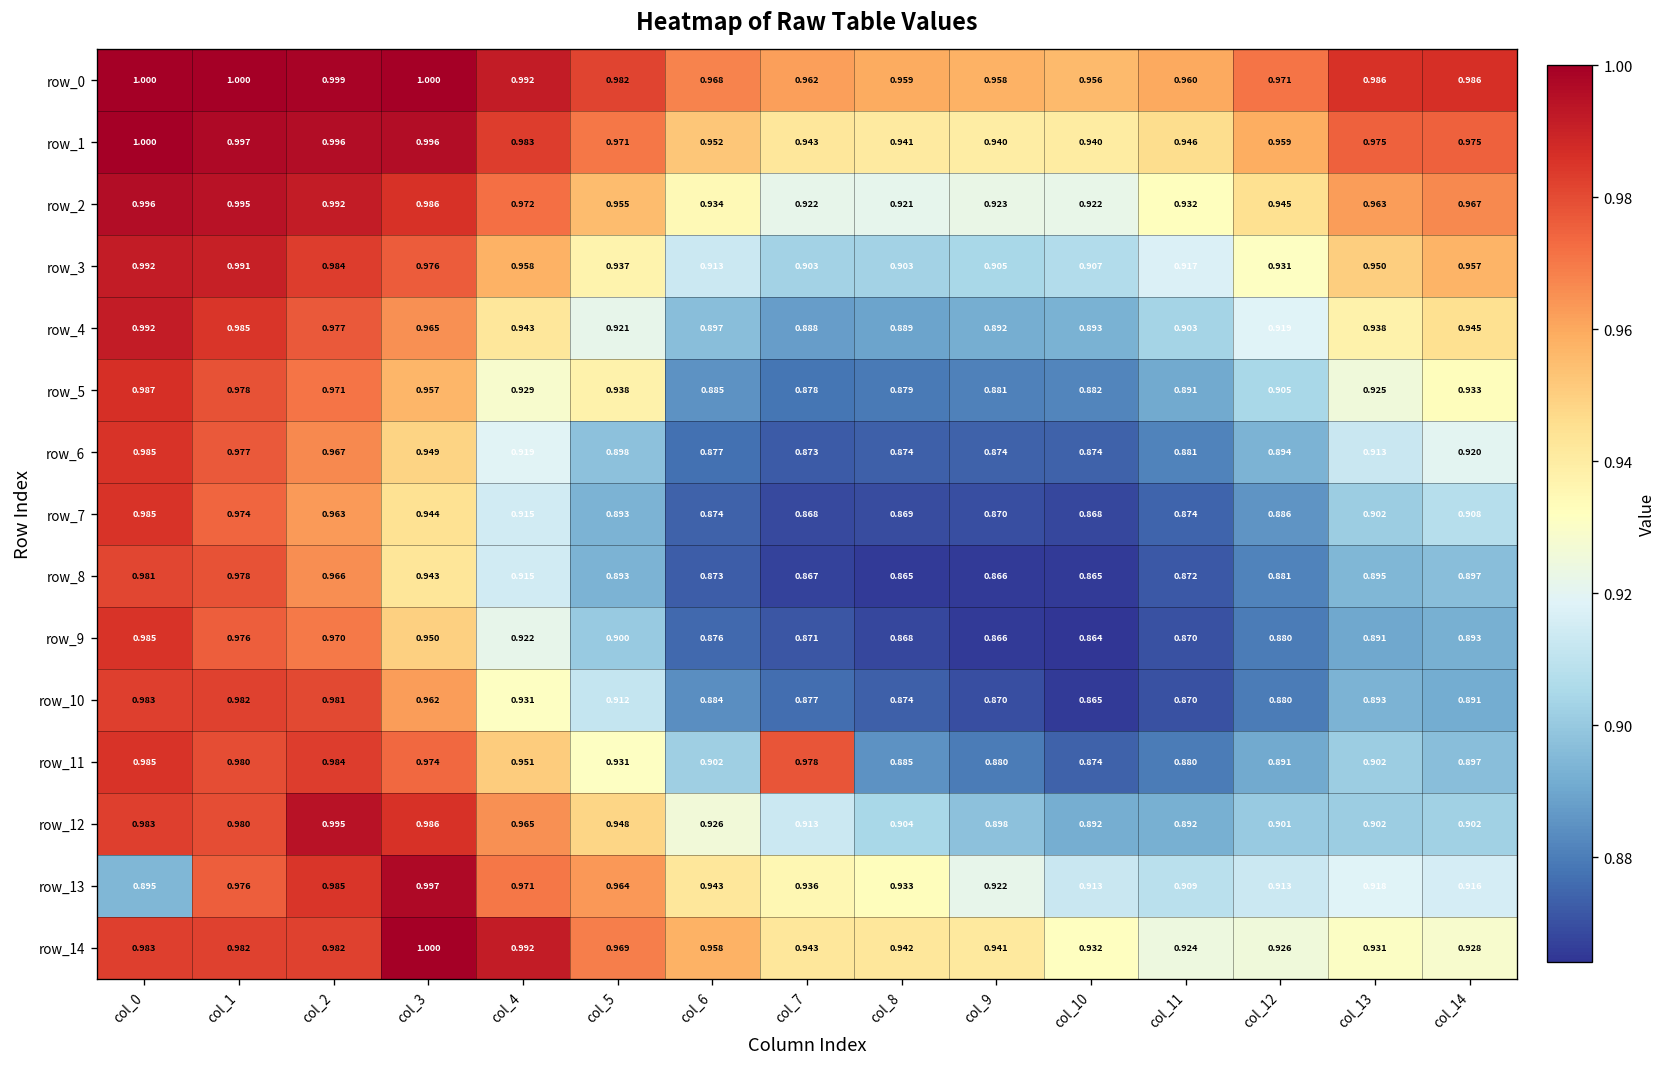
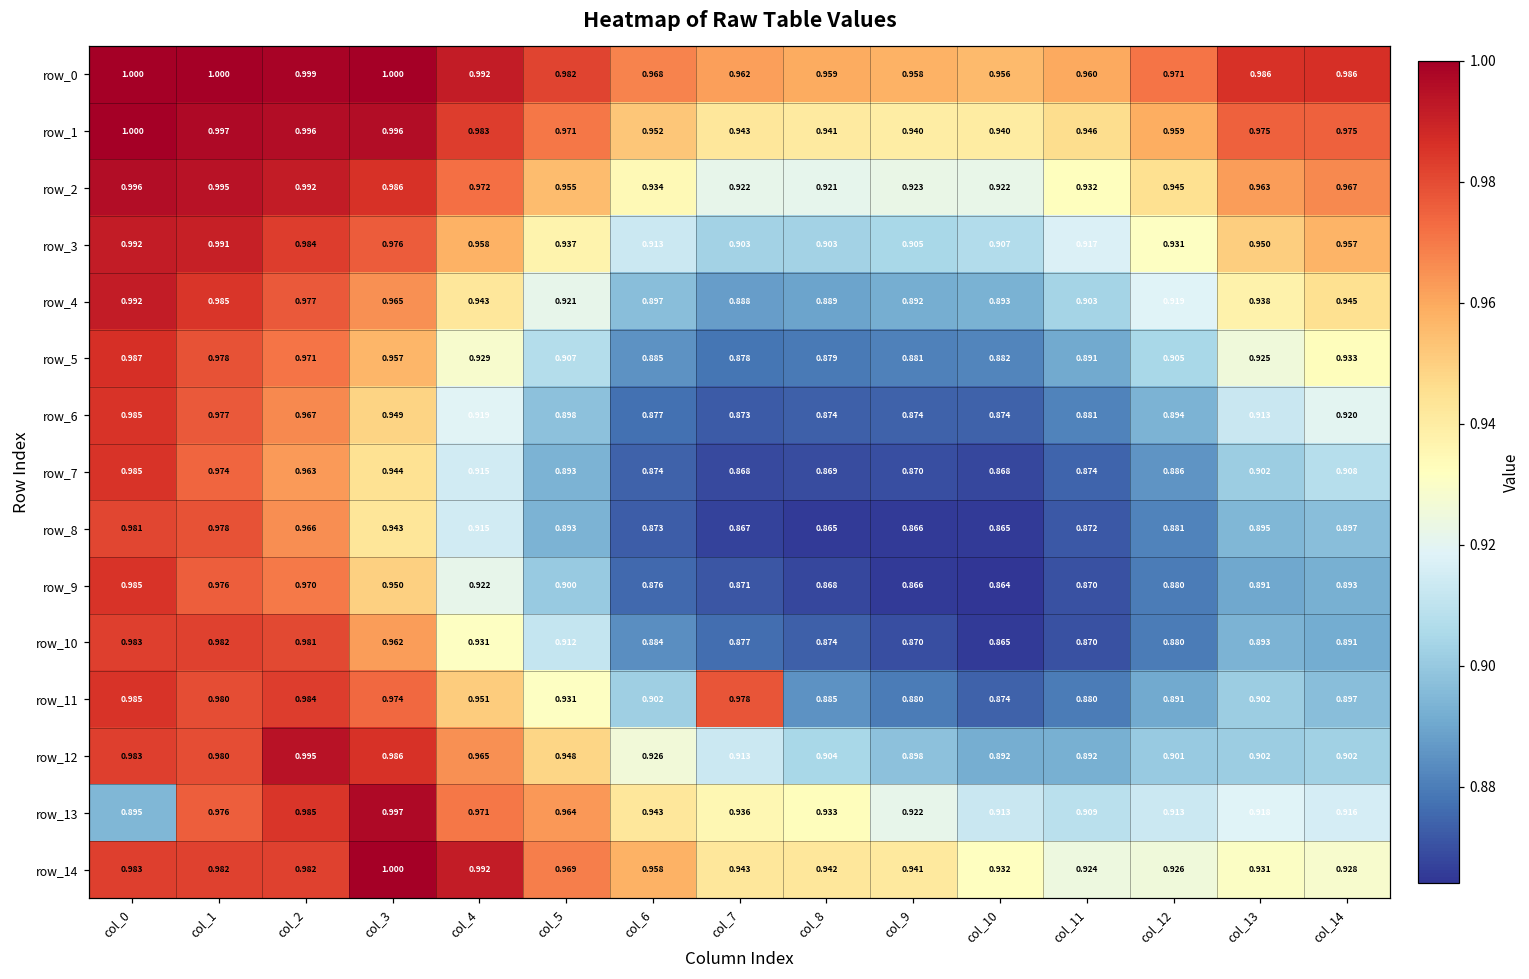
row_5, col_5: 0.938 -> 0.907
